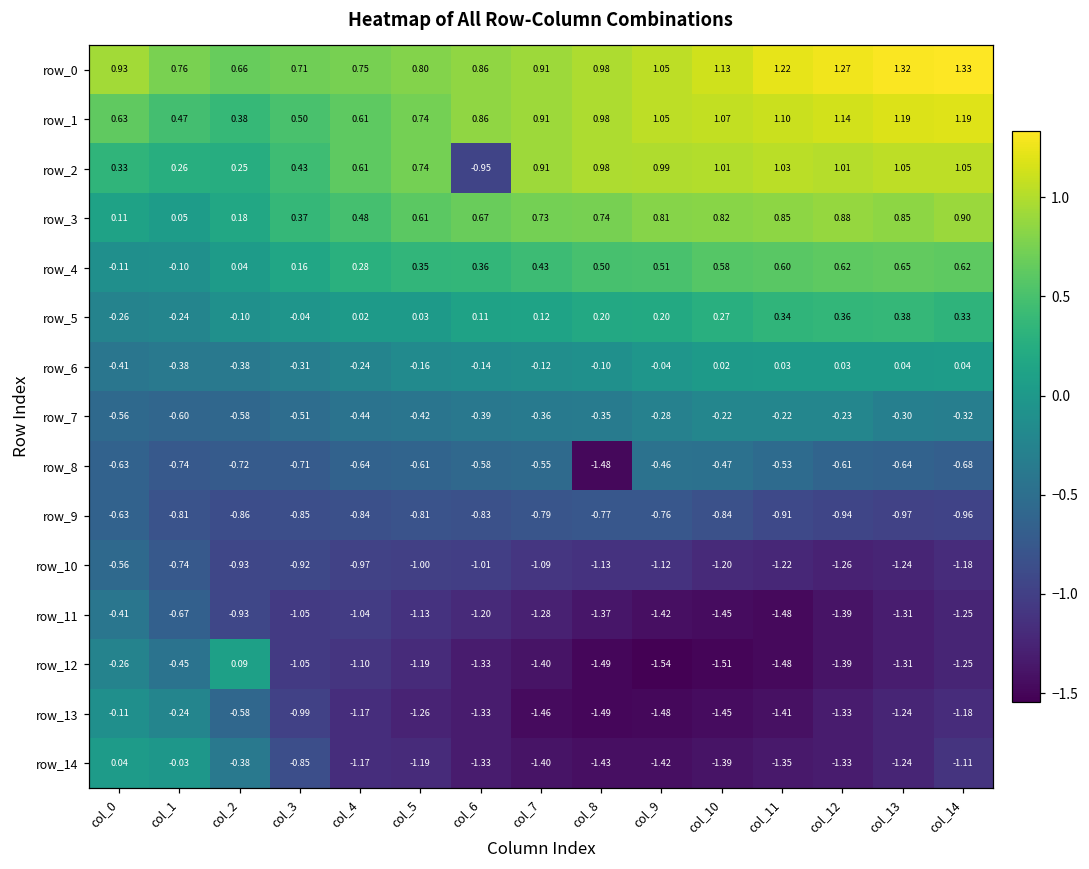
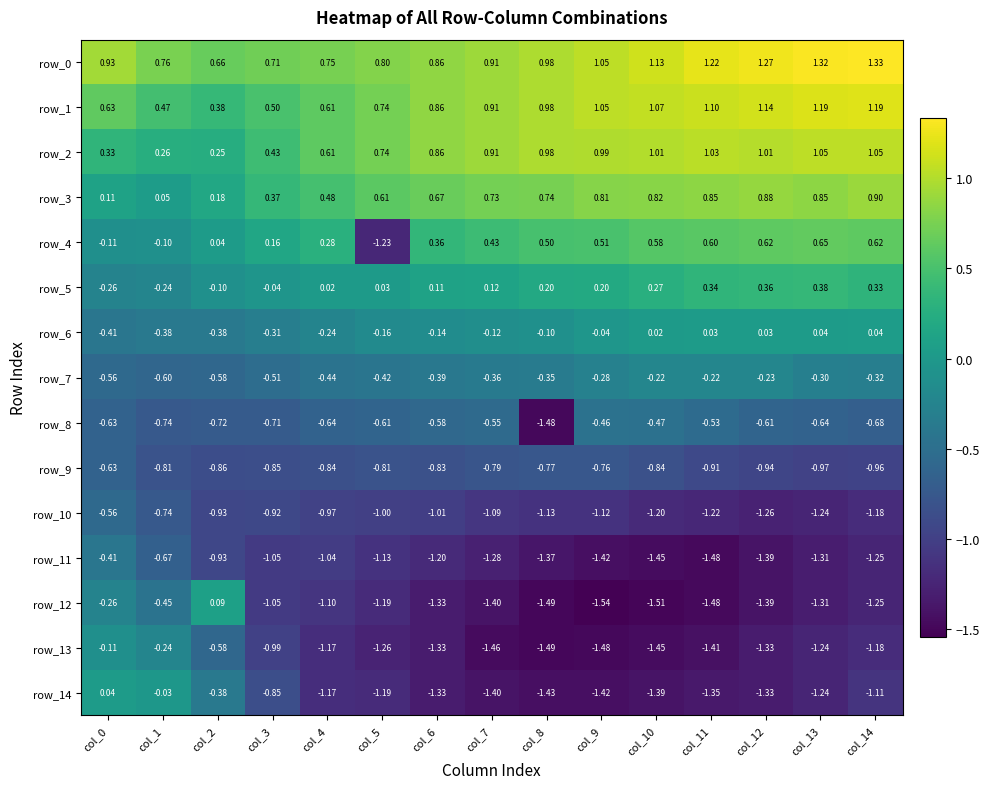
row_2, col_6: -0.95 -> 0.86
row_4, col_5: 0.35 -> -1.23
